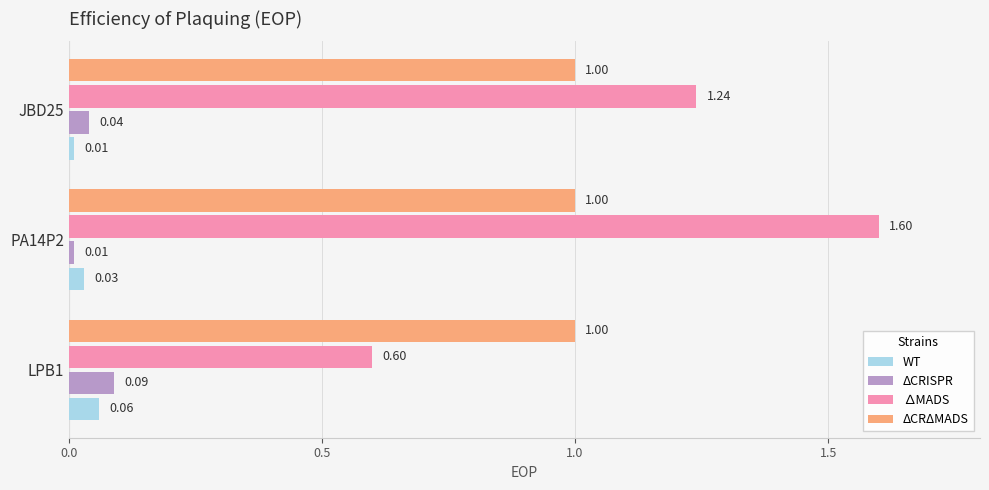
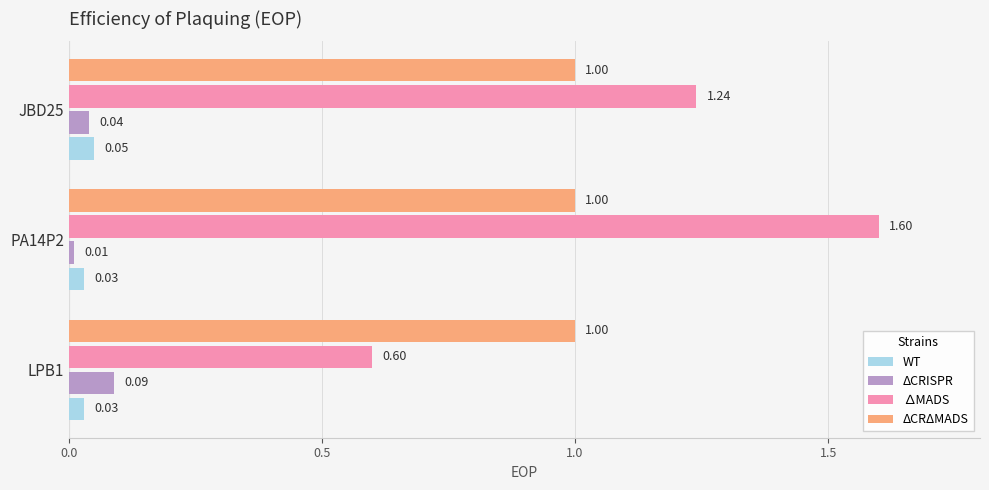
WT, JBD25: 0.01 -> 0.05
WT, LPB1: 0.06 -> 0.03
